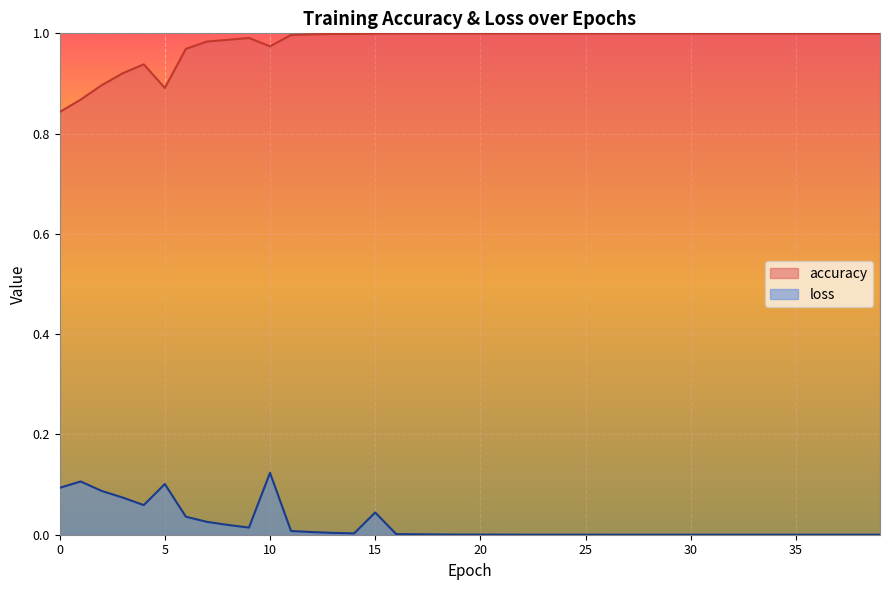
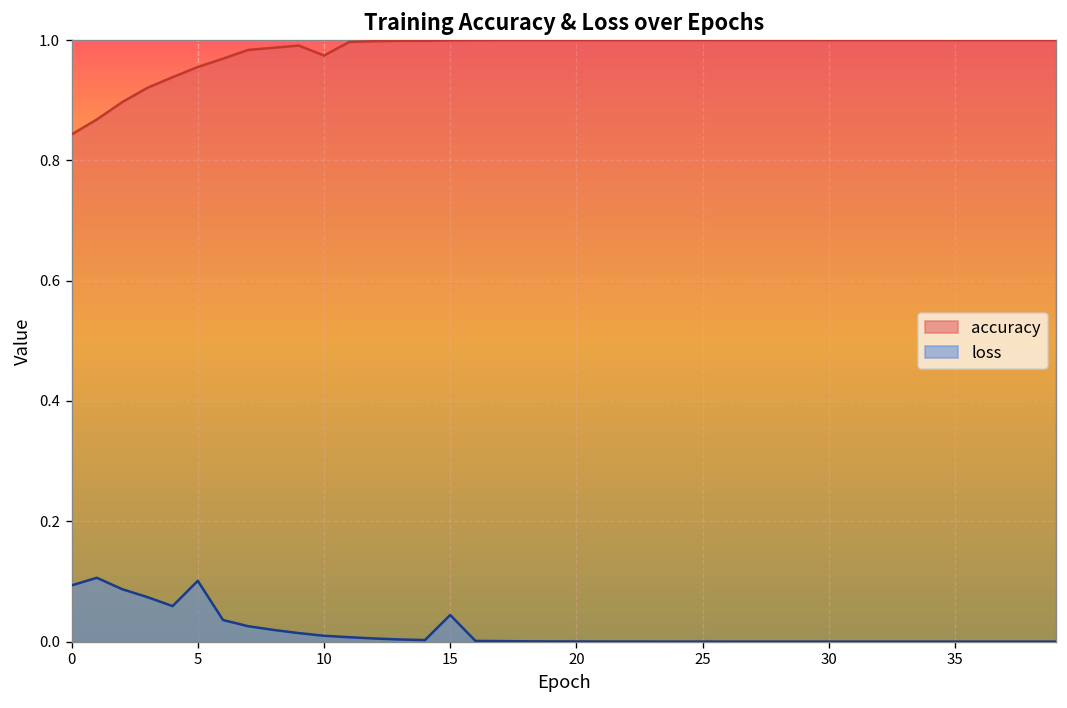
accuracy, 5: 0.89 -> 0.96
loss, 10: 0.12 -> 0.01
